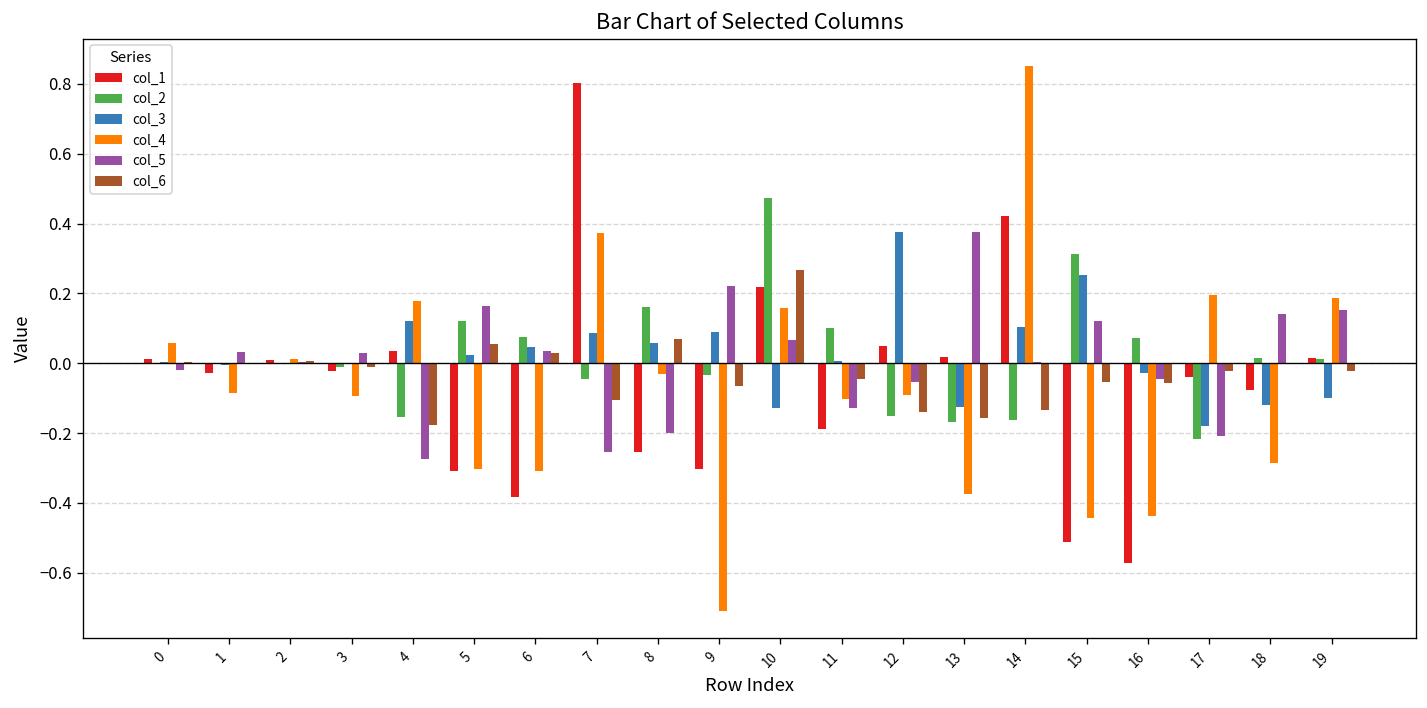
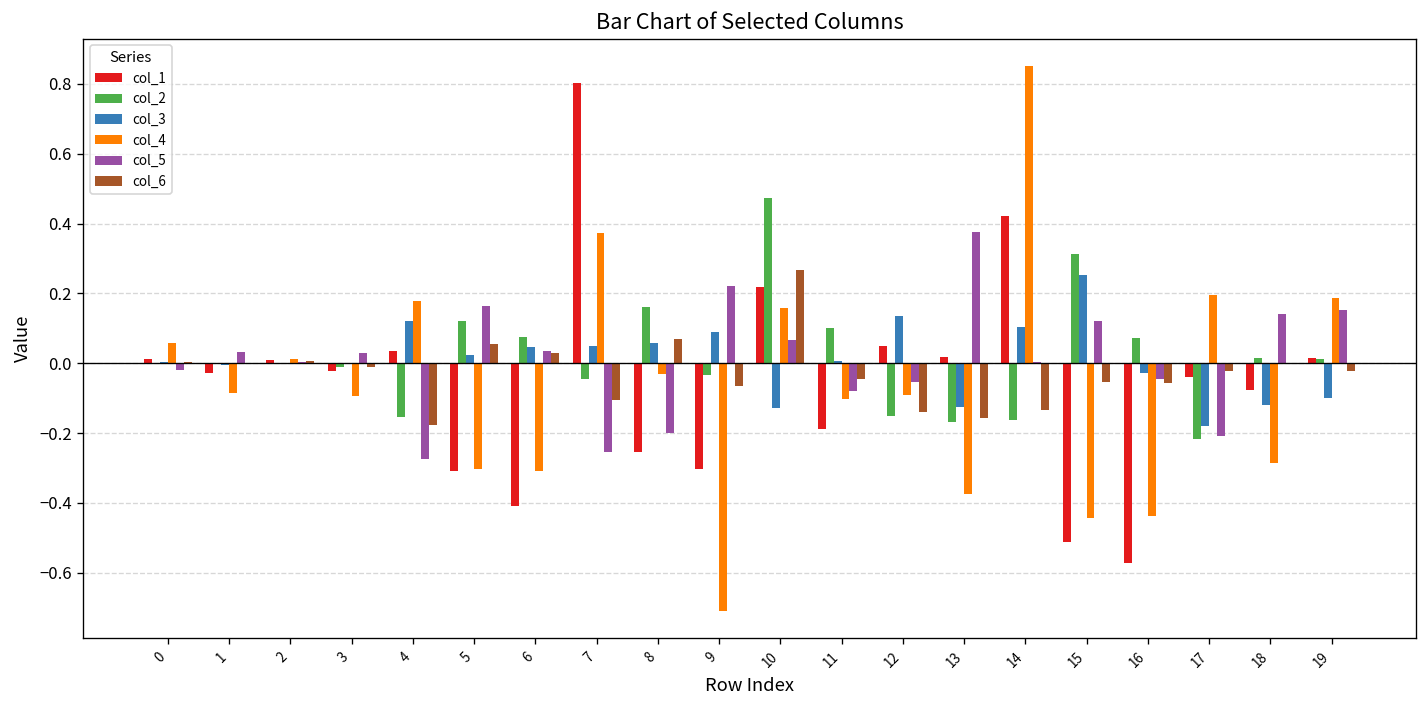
col_1, 6: -0.38 -> -0.41
col_3, 7: 0.09 -> 0.05
col_5, 11: -0.13 -> -0.08
col_3, 12: 0.38 -> 0.13
